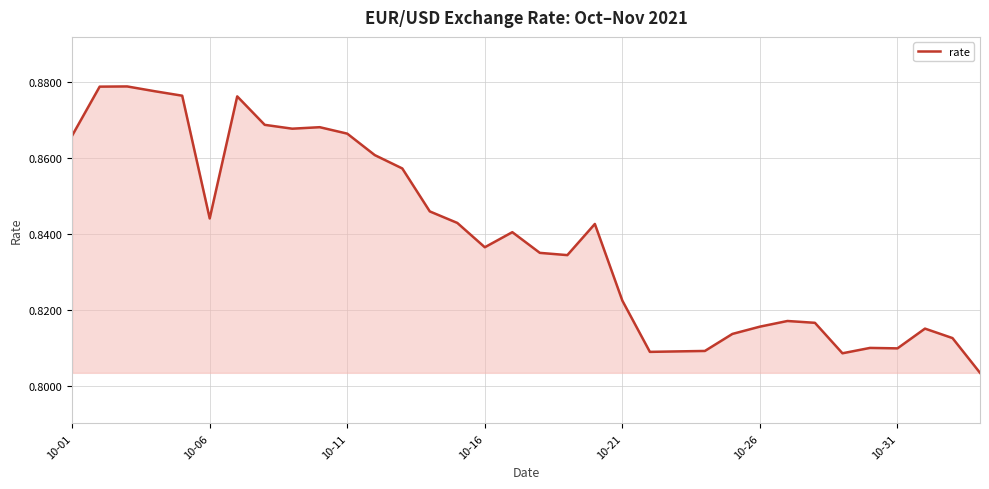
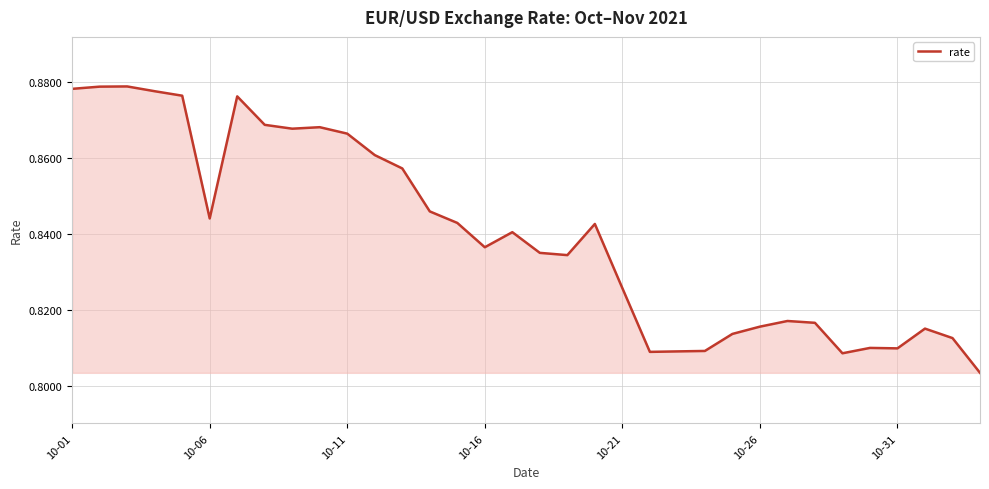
10-01: 0.866 -> 0.878
10-21: 0.822 -> 0.826
